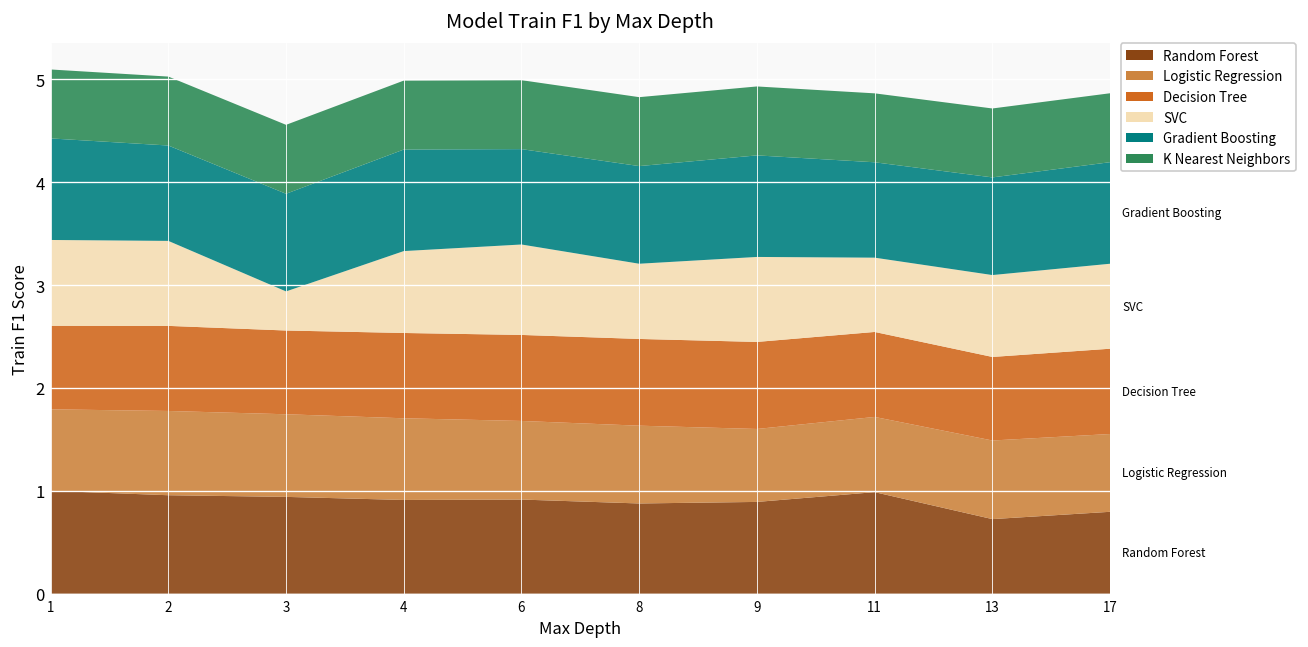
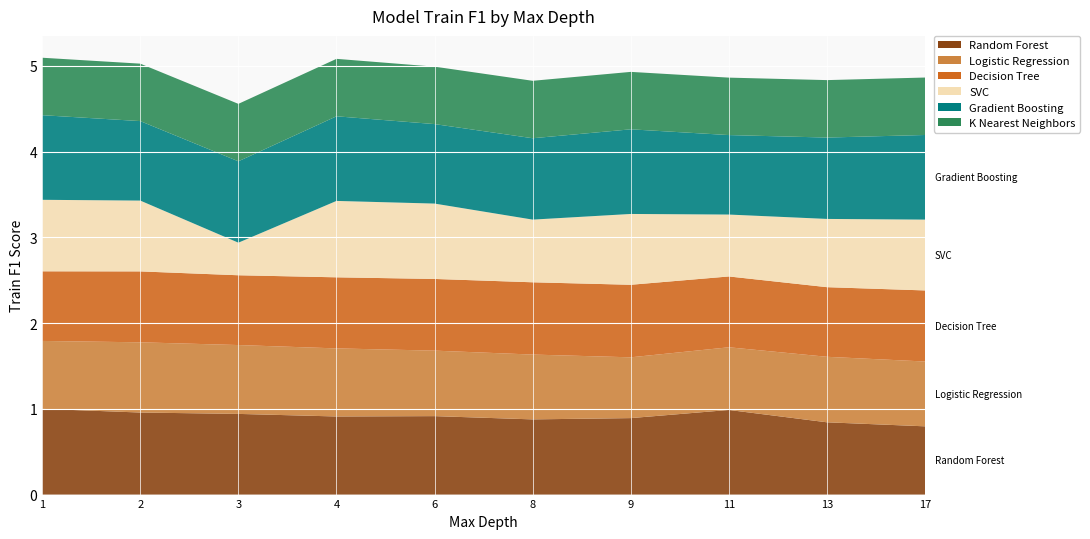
SVC, 4: 0.8 -> 0.9
Random Forest, 13: 0.7 -> 0.8
